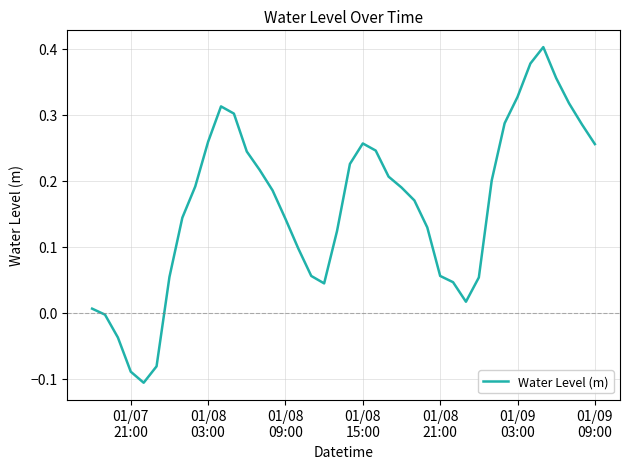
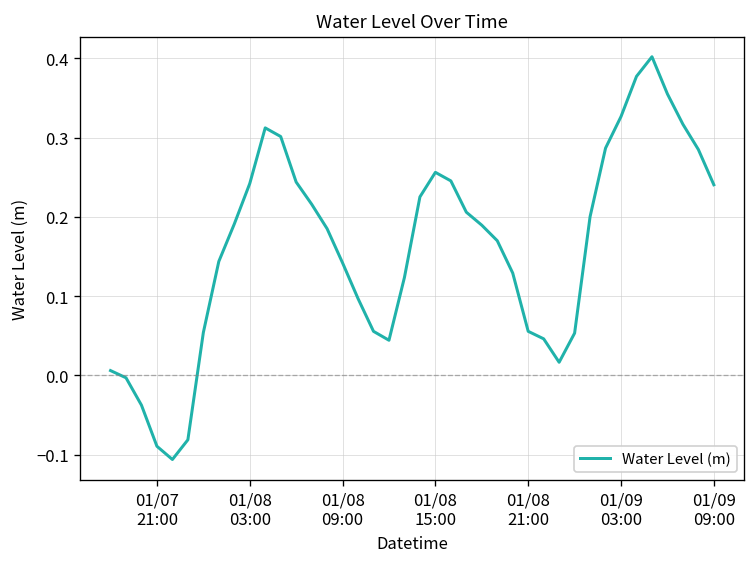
01/08 03:00: 0.26 -> 0.24
01/09 09:00: 0.26 -> 0.24
